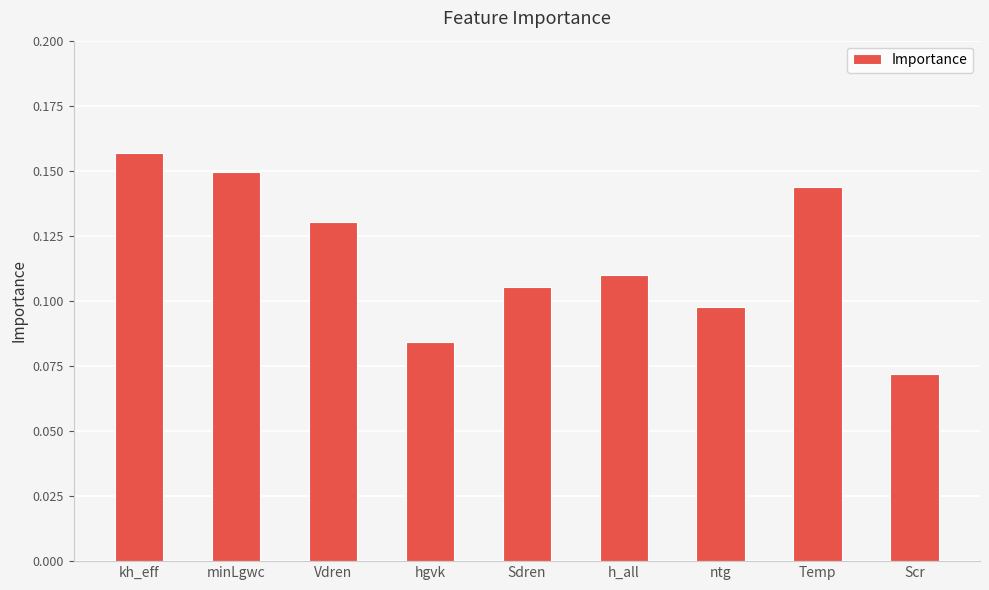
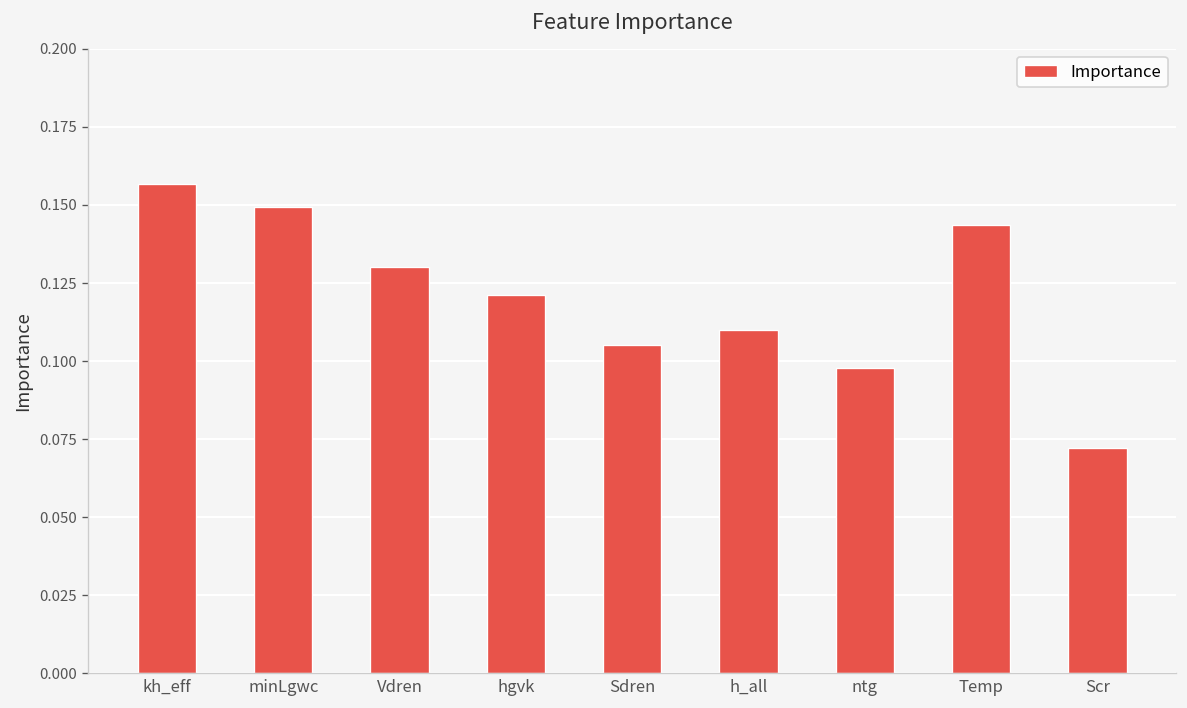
hgvk: 0.084 -> 0.121
